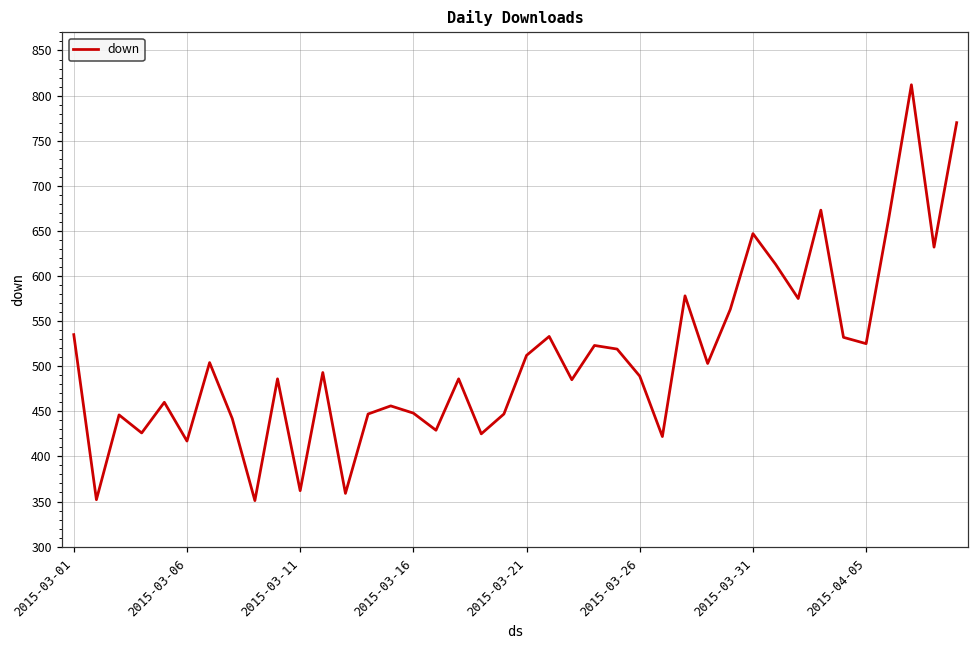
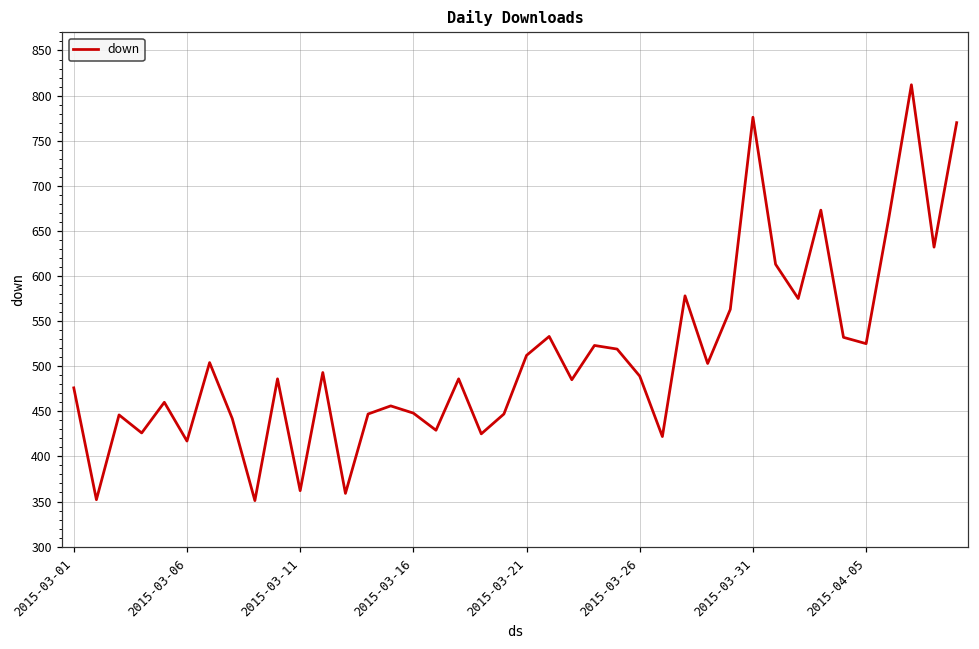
2015-03-01: 540 -> 480
2015-03-31: 650 -> 780
